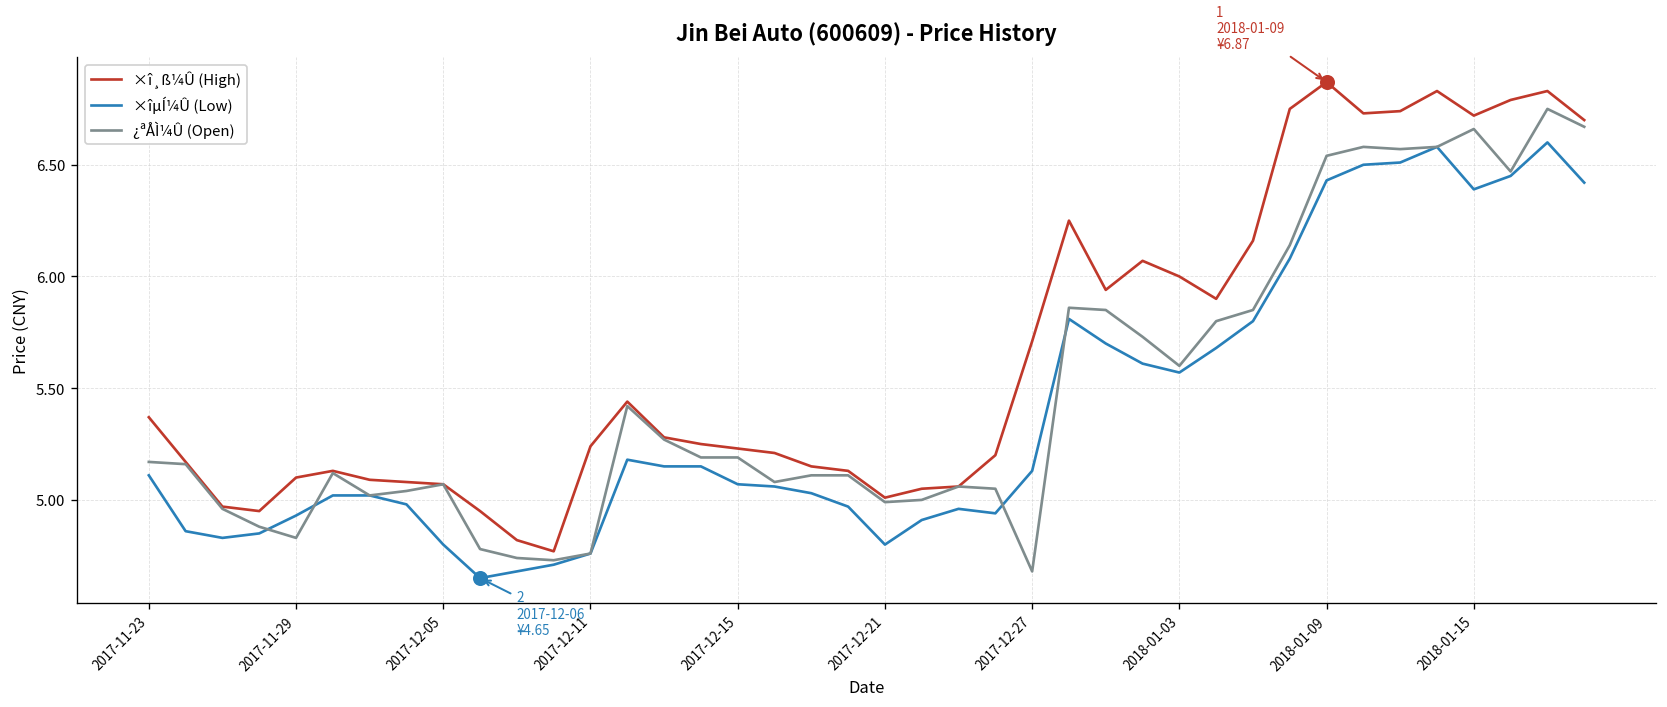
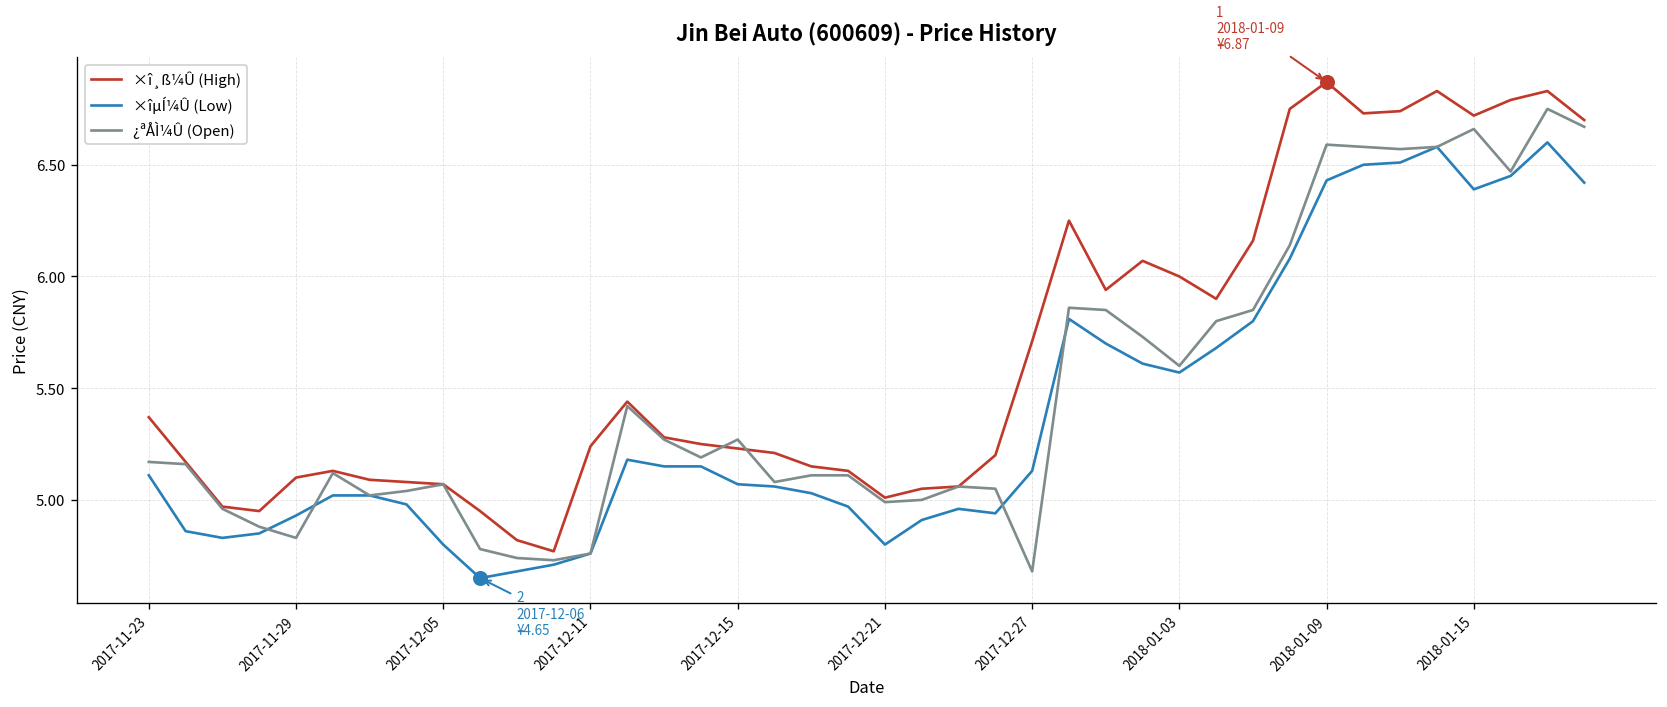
¿ªÅÌ¼Û (Open), 2017-12-15: 5.19 -> 5.27
¿ªÅÌ¼Û (Open), 2018-01-09: 6.54 -> 6.59
